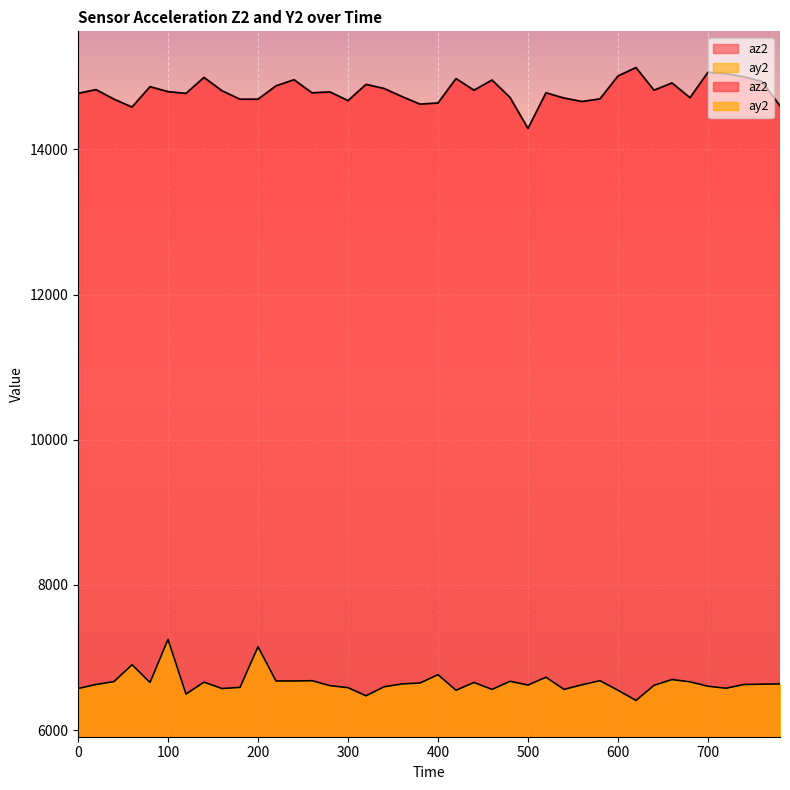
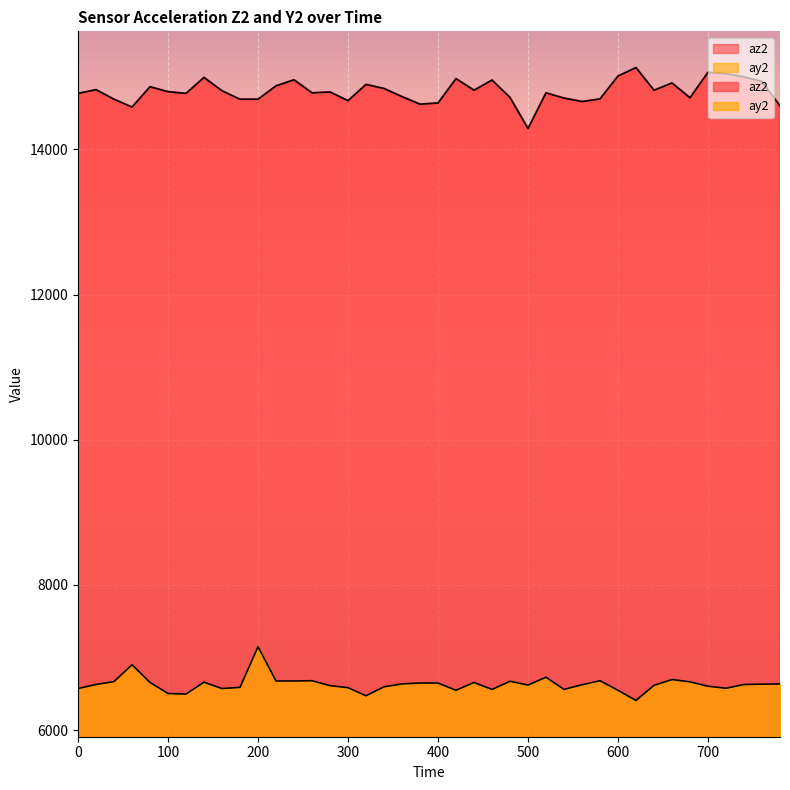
ay2, 100: 7200 -> 6500
ay2, 400: 6800 -> 6600
